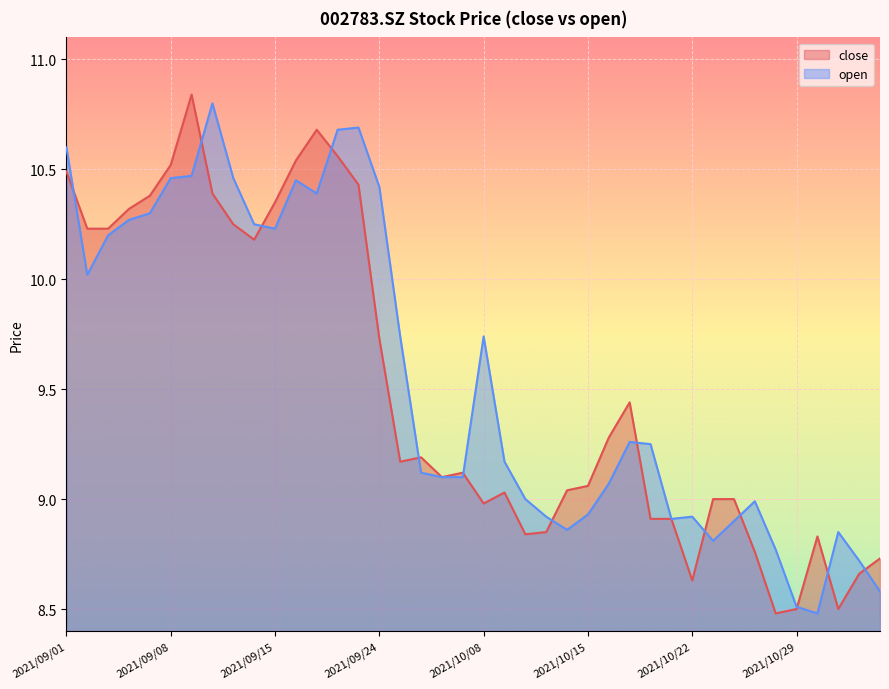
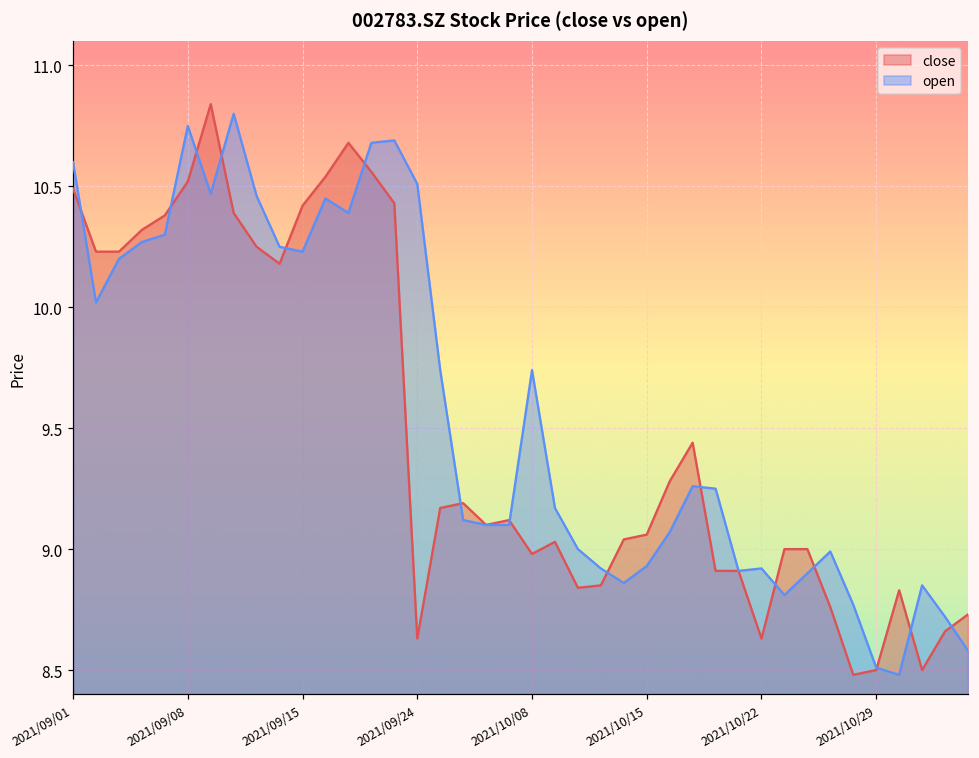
open, 2021/09/08: 10.46 -> 10.75
close, 2021/09/15: 10.35 -> 10.42
close, 2021/09/24: 9.73 -> 8.63
open, 2021/09/24: 10.42 -> 10.51
